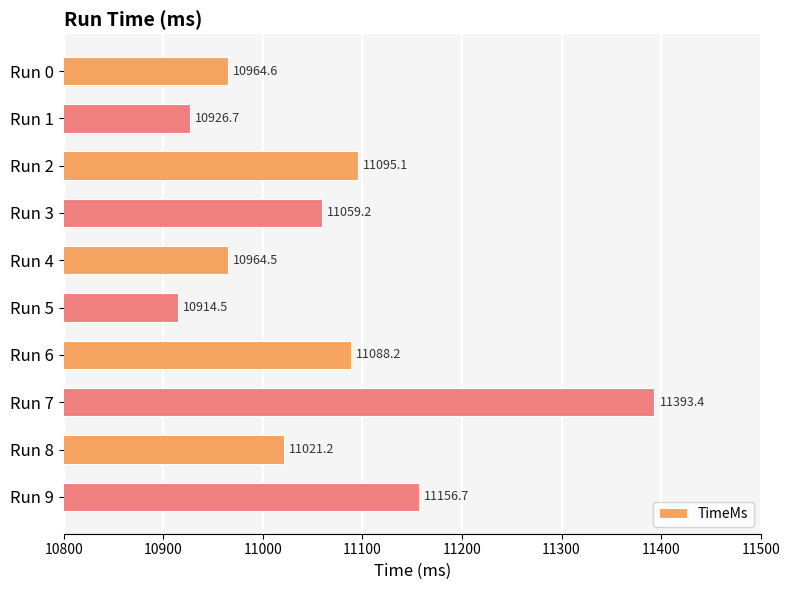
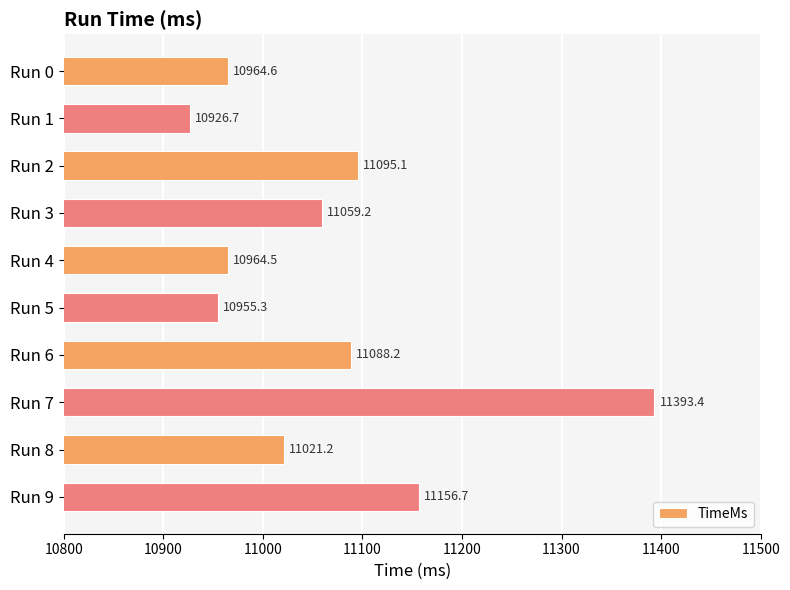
Run 5: 10914.5 -> 10955.3
